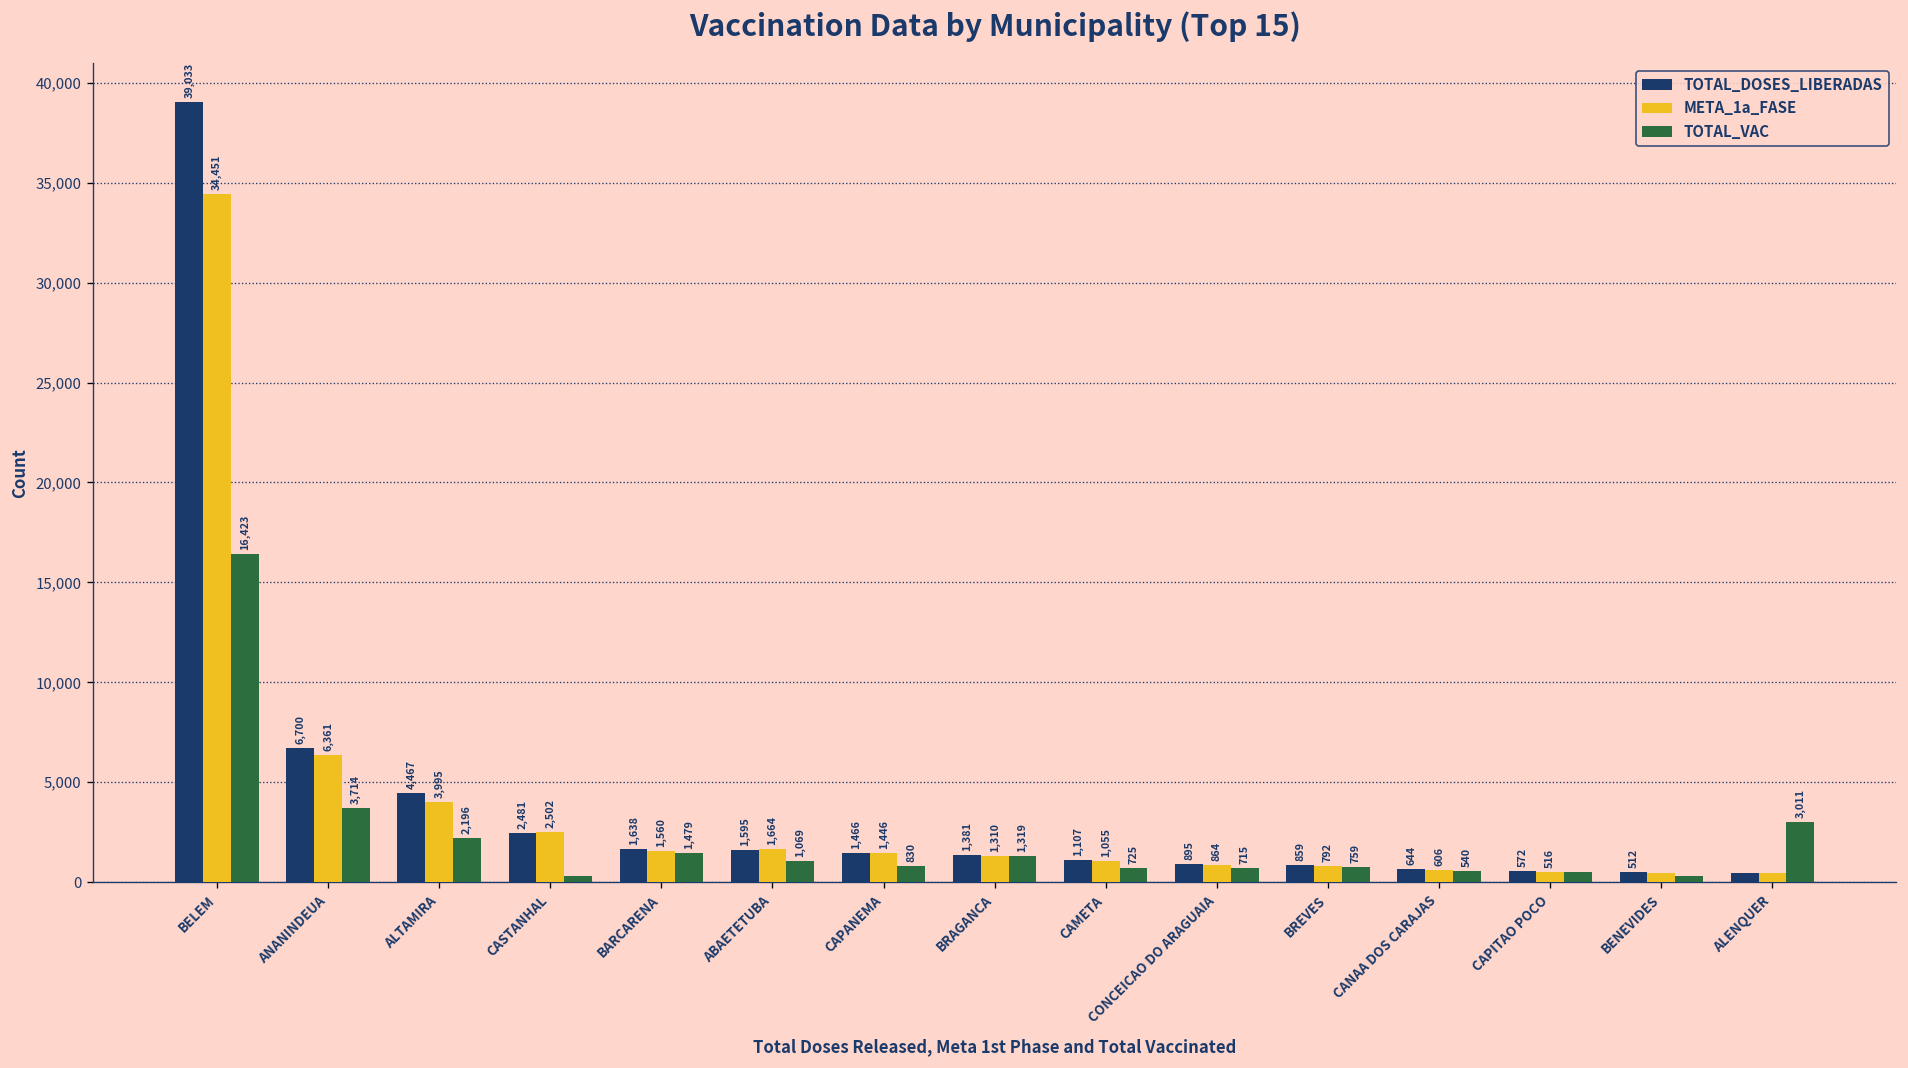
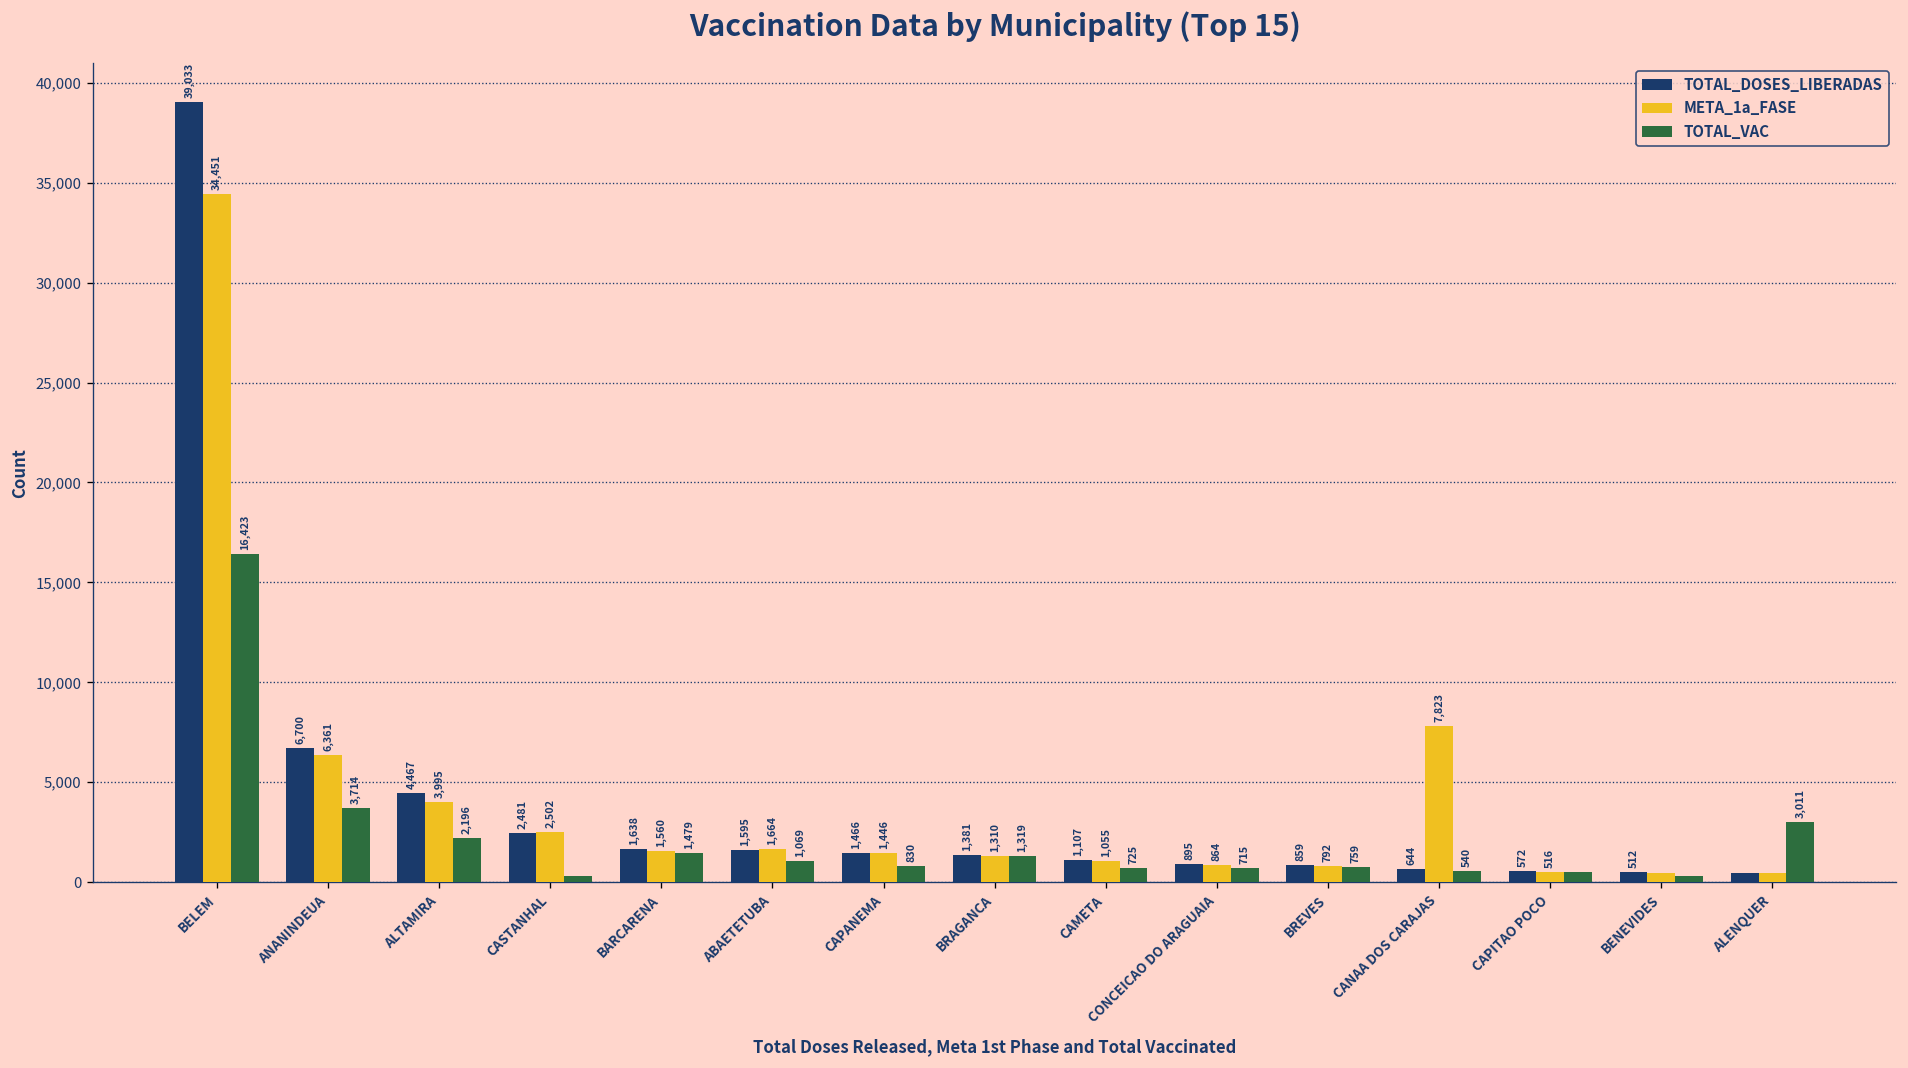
META_1a_FASE, CANAA DOS CARAJAS: 606 -> 7,823
